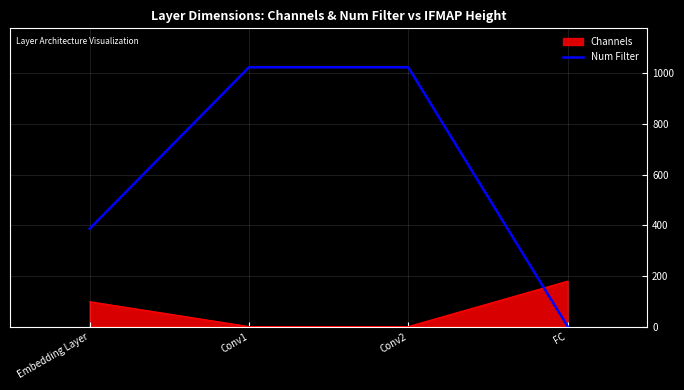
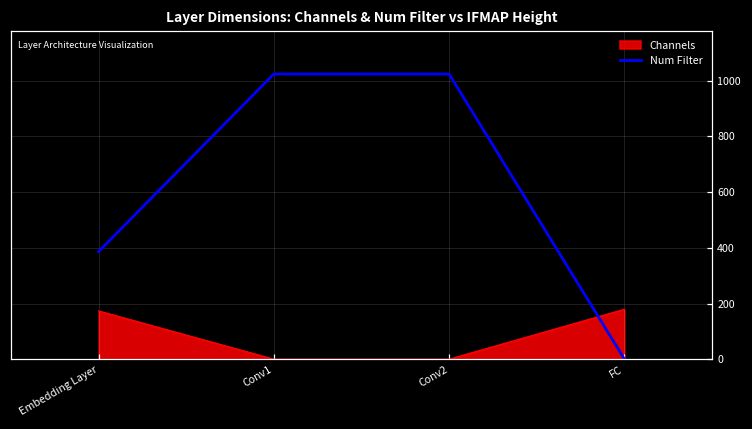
Channels, Embedding Layer: 100 -> 170
